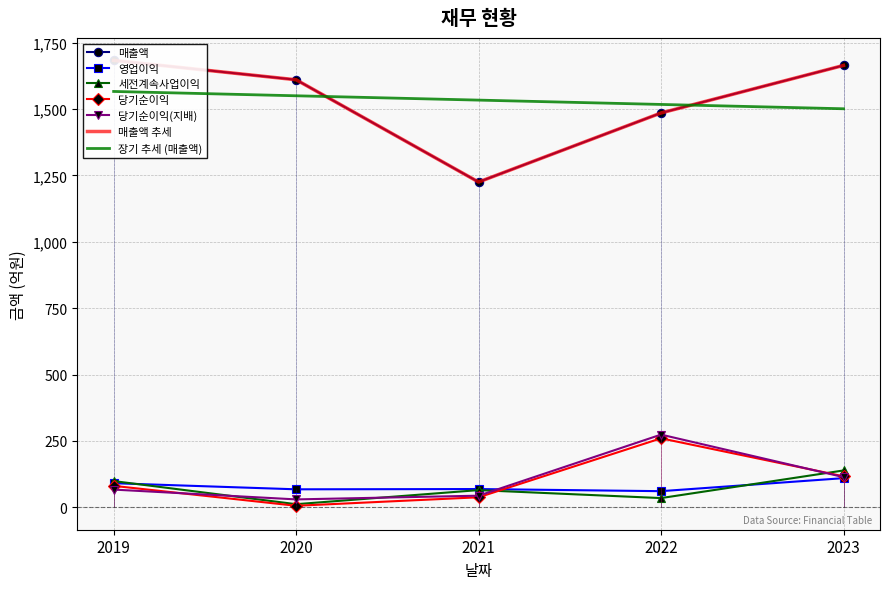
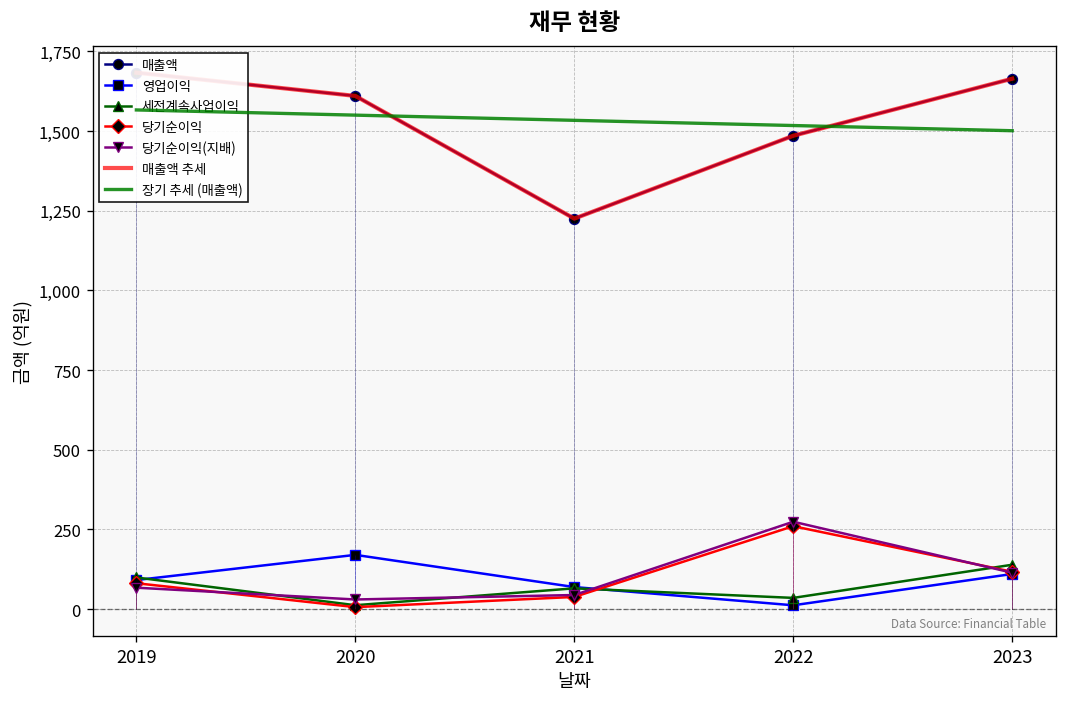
영업이익, 2020: 70 -> 170
영업이익, 2022: 60 -> 10
